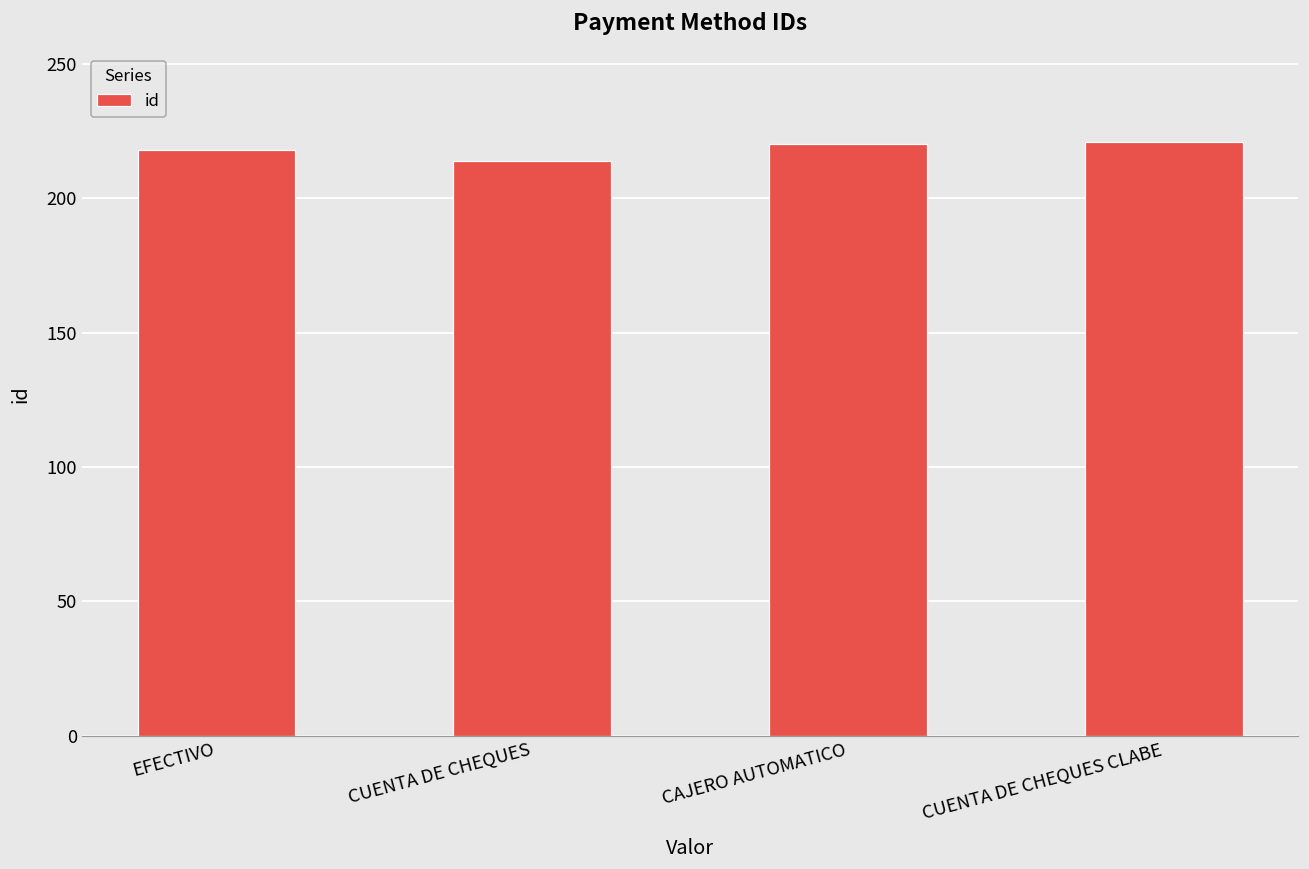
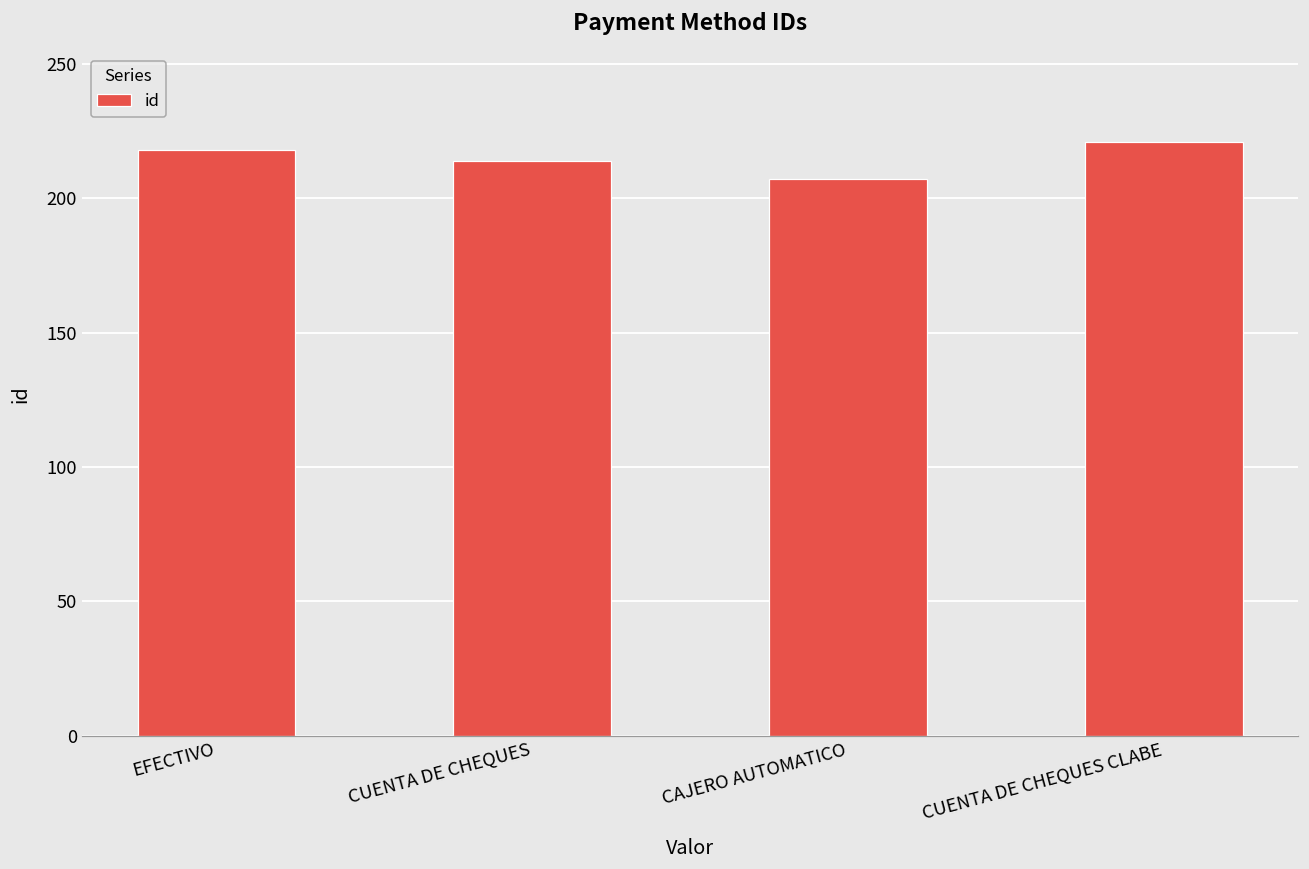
CAJERO AUTOMATICO: 220 -> 207
